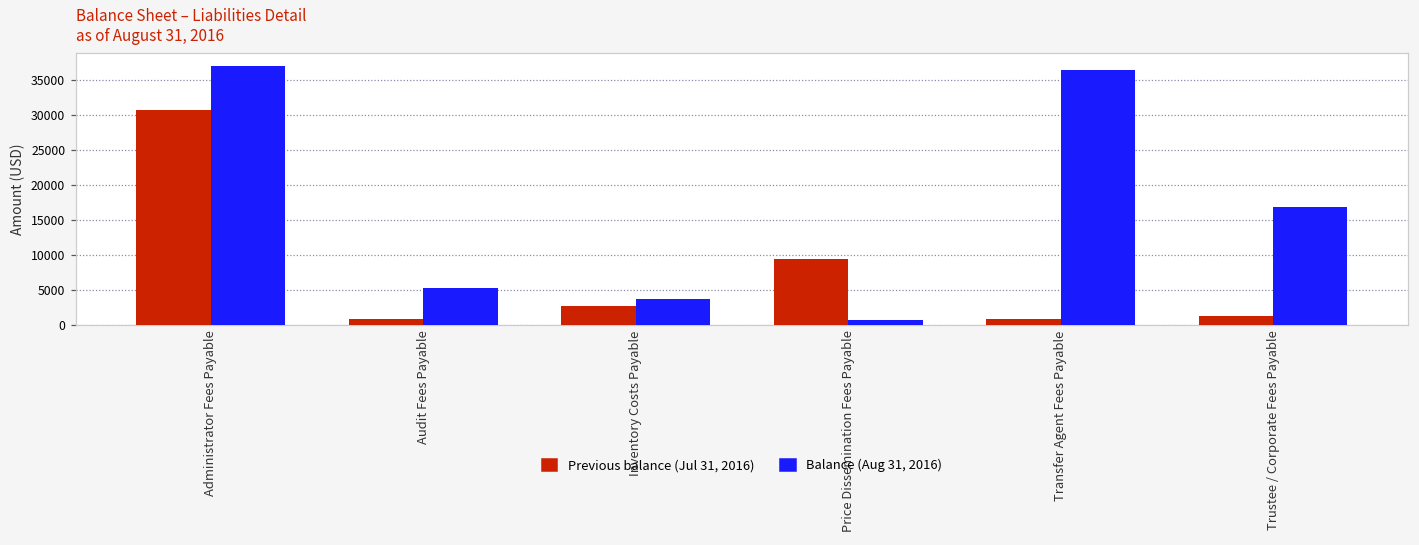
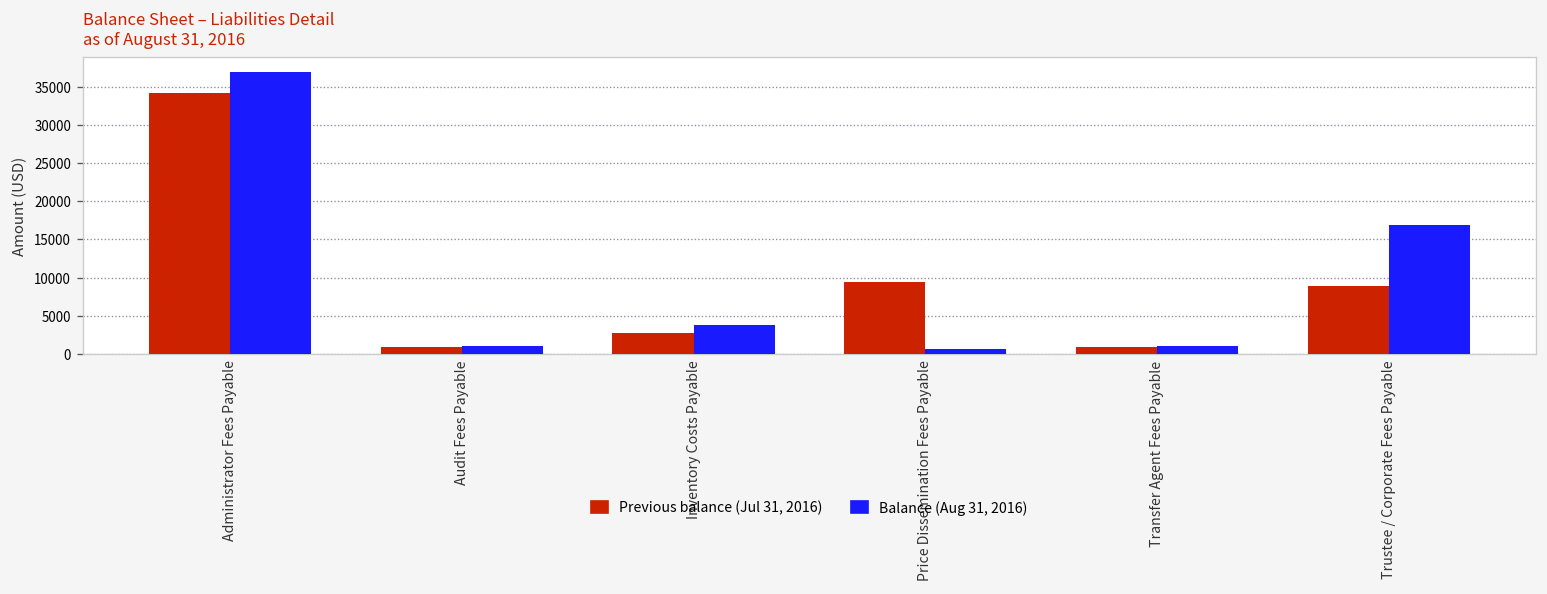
Previous balance (Jul 31, 2016), Administrator Fees Payable: 31000 -> 34000
Balance (Aug 31, 2016), Audit Fees Payable: 5000 -> 1000
Balance (Aug 31, 2016), Transfer Agent Fees Payable: 36000 -> 1000
Previous balance (Jul 31, 2016), Trustee / Corporate Fees Payable: 1000 -> 9000
